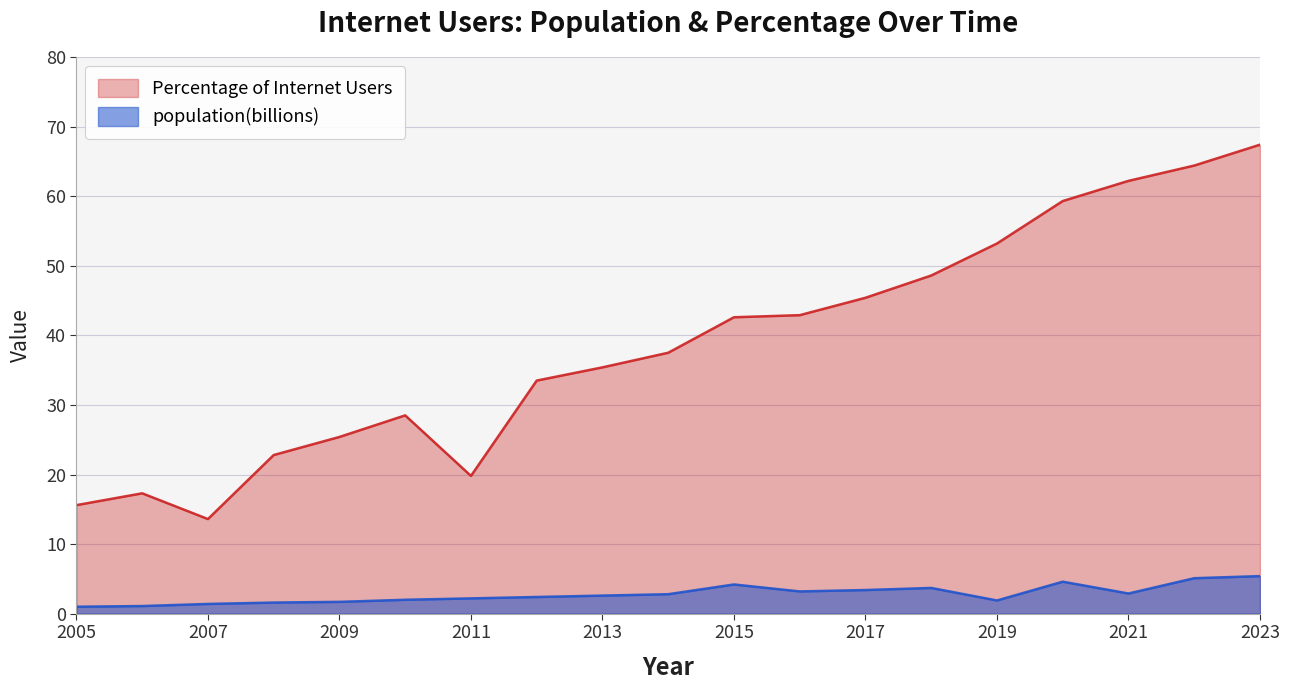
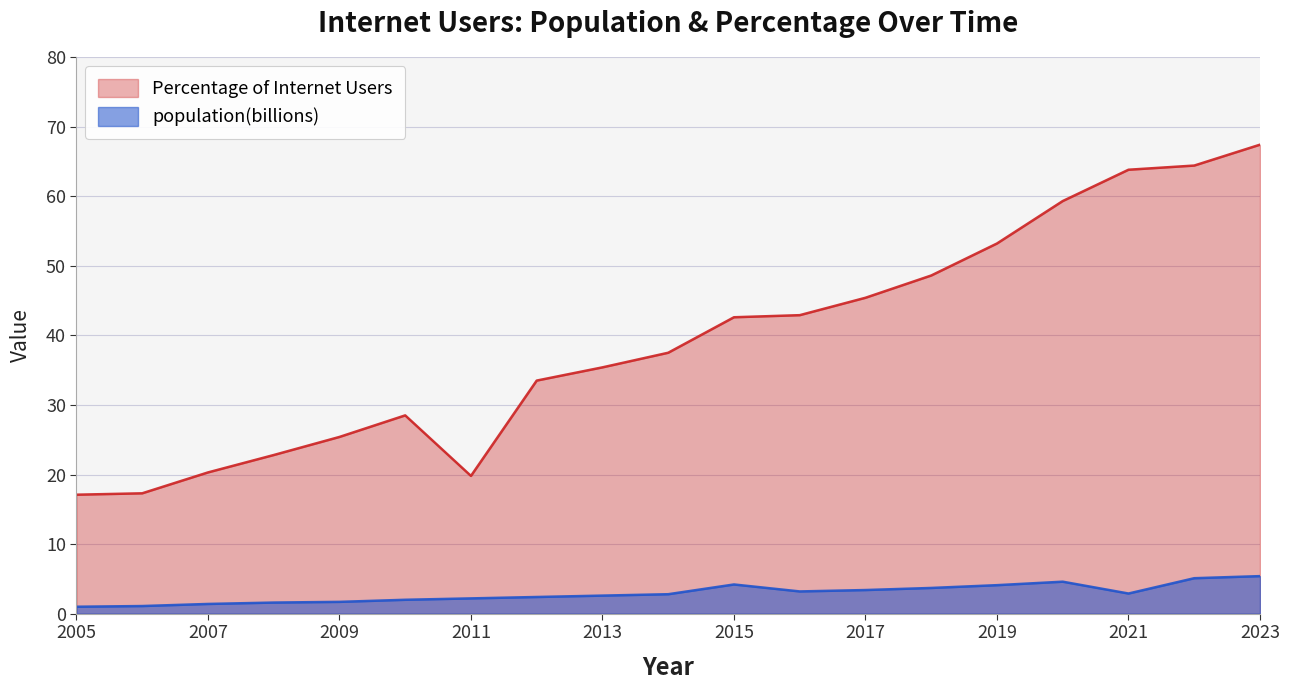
Percentage of Internet Users, 2005: 16 -> 17
Percentage of Internet Users, 2007: 14 -> 20
population(billions), 2019: 2 -> 4
Percentage of Internet Users, 2021: 62 -> 64
